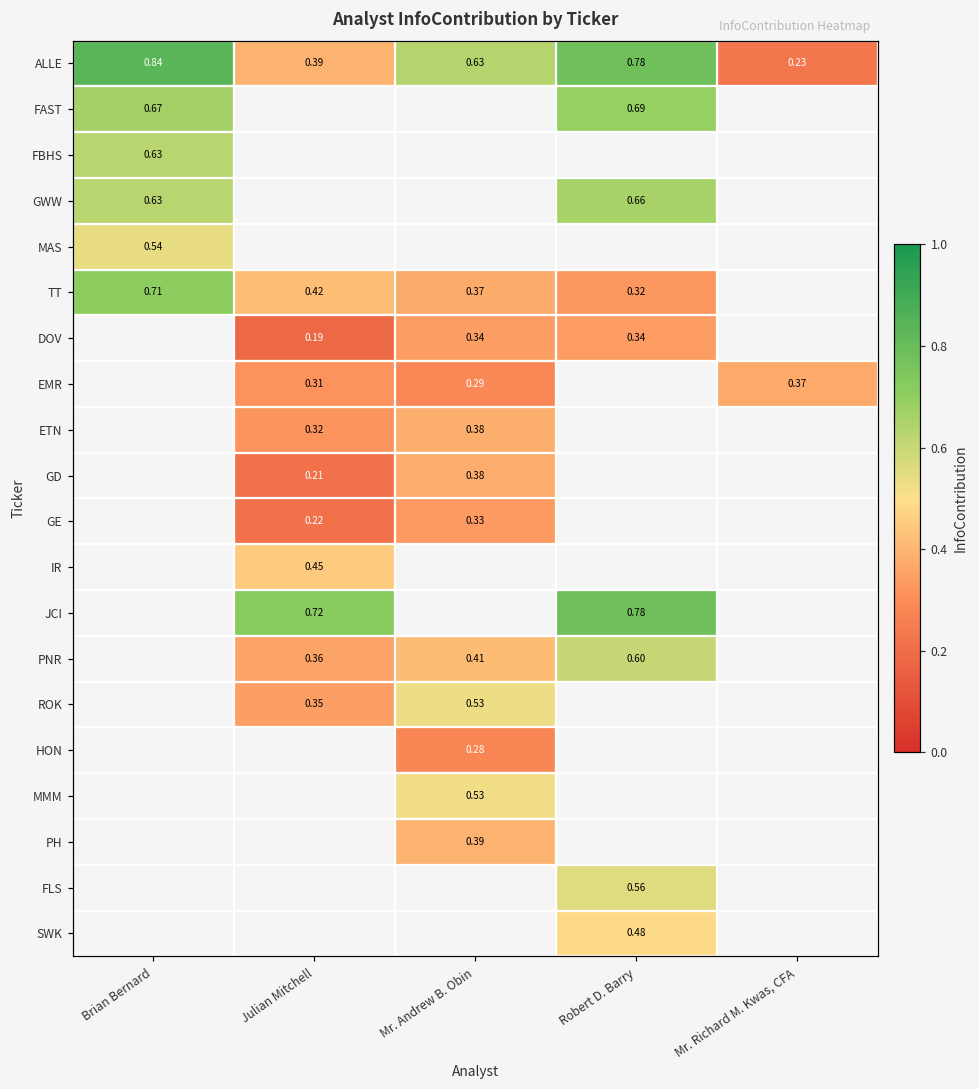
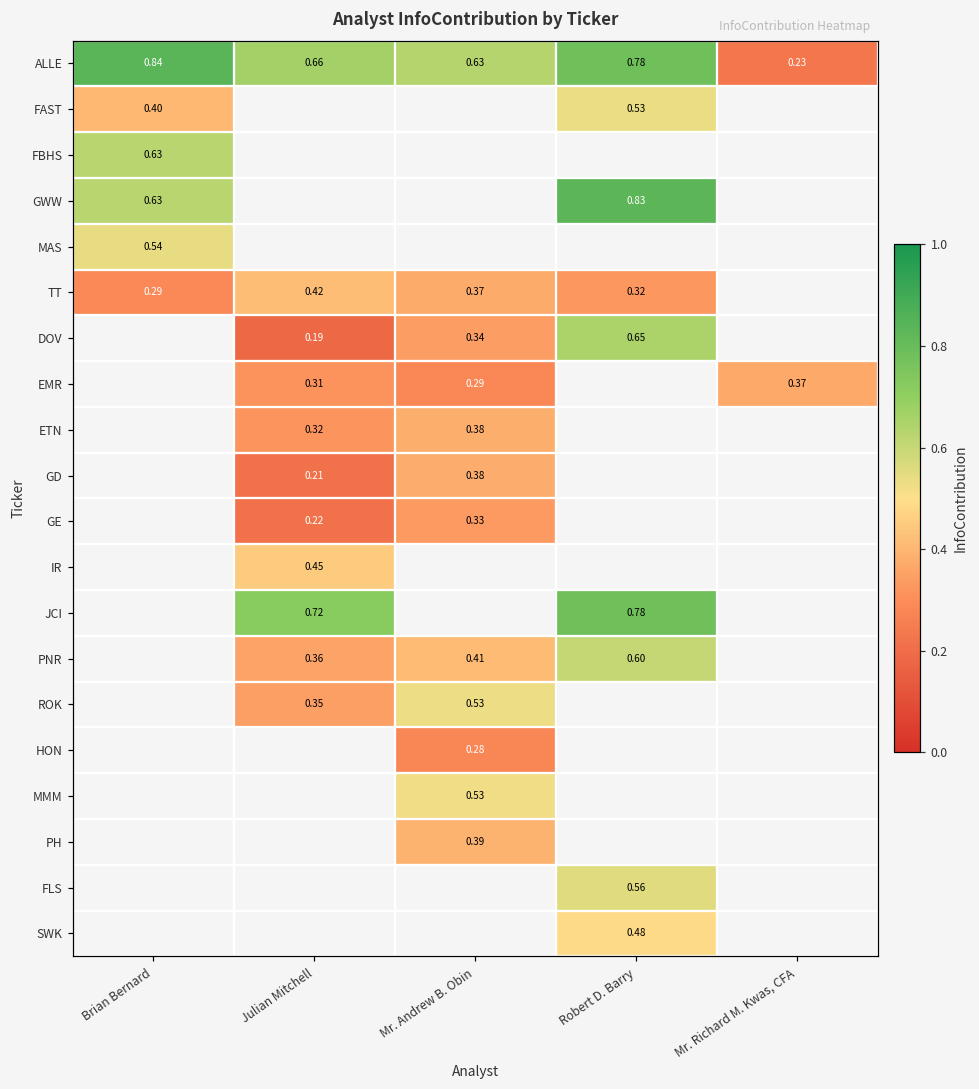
ALLE, Julian Mitchell: 0.39 -> 0.66
FAST, Brian Bernard: 0.67 -> 0.40
FAST, Robert D. Barry: 0.69 -> 0.53
GWW, Robert D. Barry: 0.66 -> 0.83
TT, Brian Bernard: 0.71 -> 0.29
DOV, Robert D. Barry: 0.34 -> 0.65
